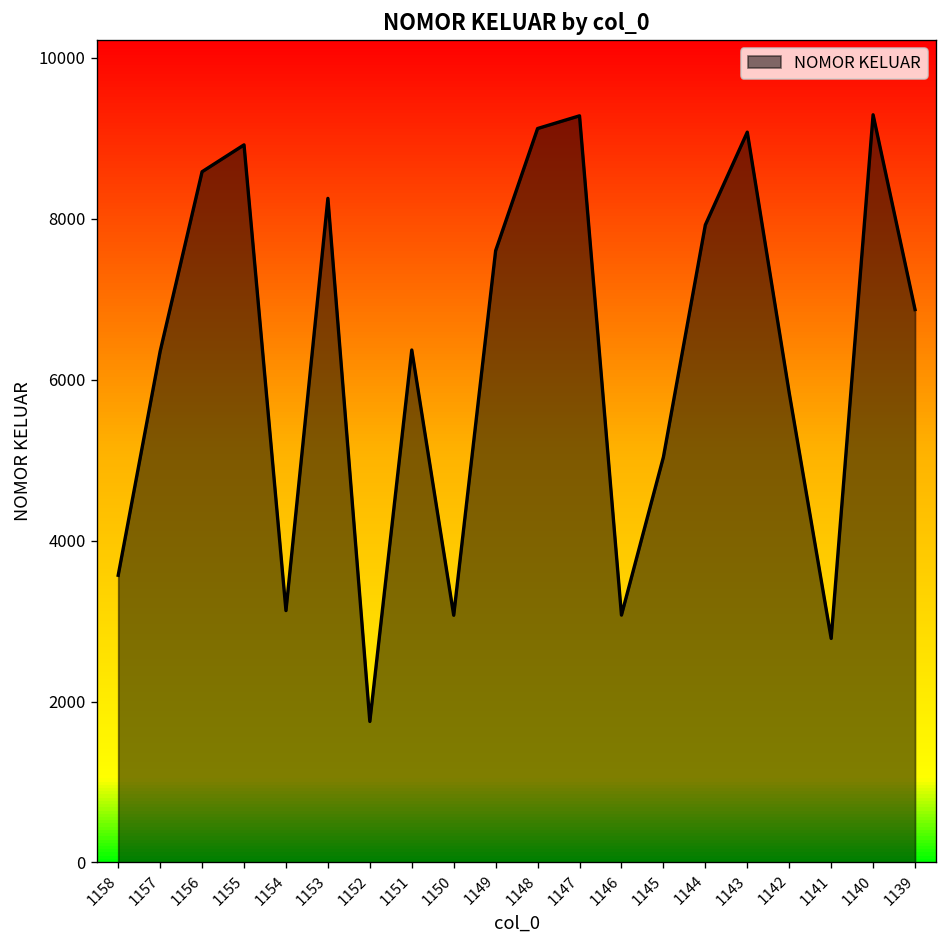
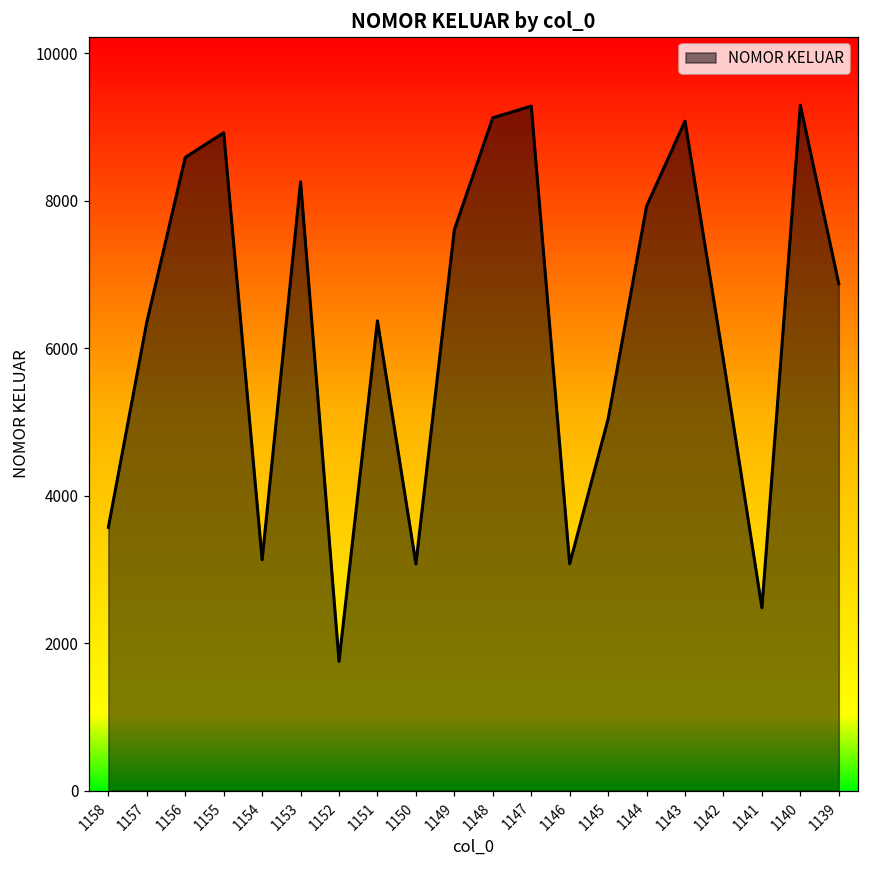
1141: 2800 -> 2500
